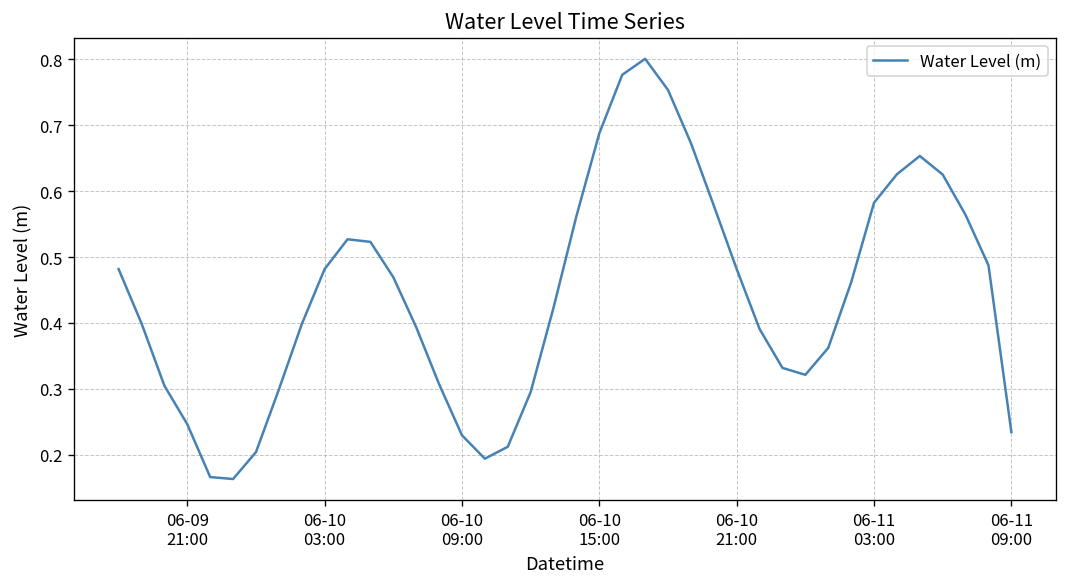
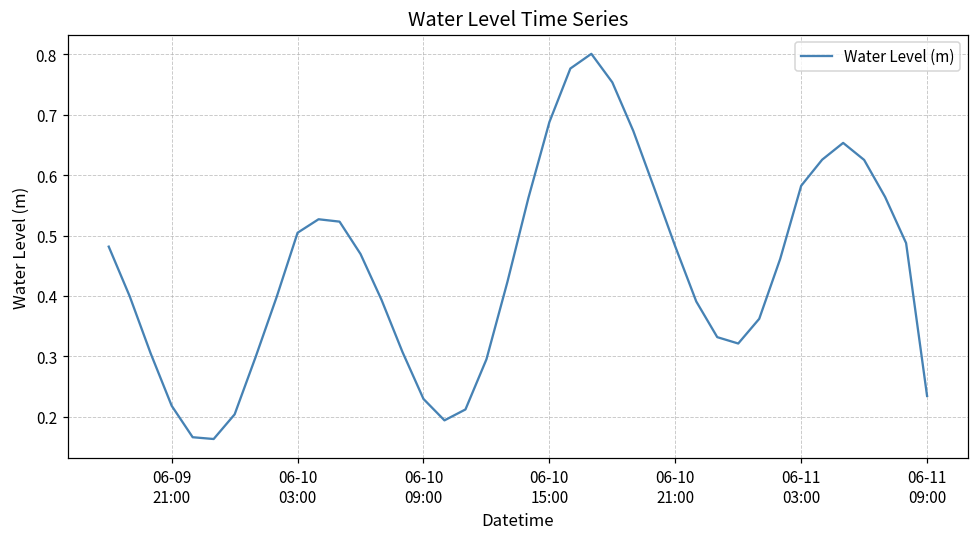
06-09 21:00: 0.25 -> 0.22
06-10 03:00: 0.48 -> 0.50
